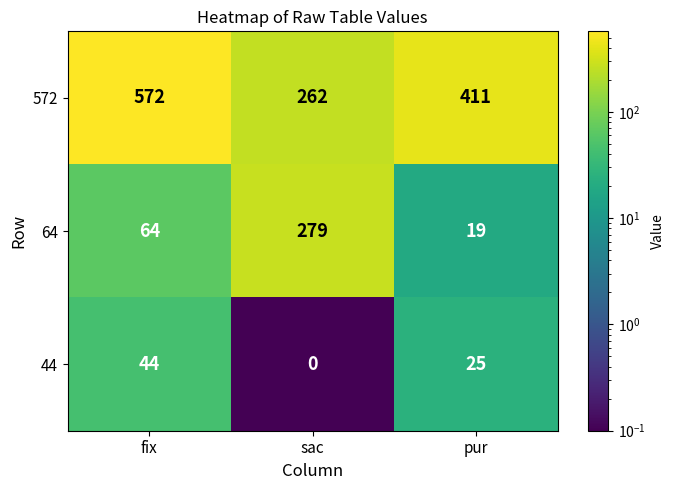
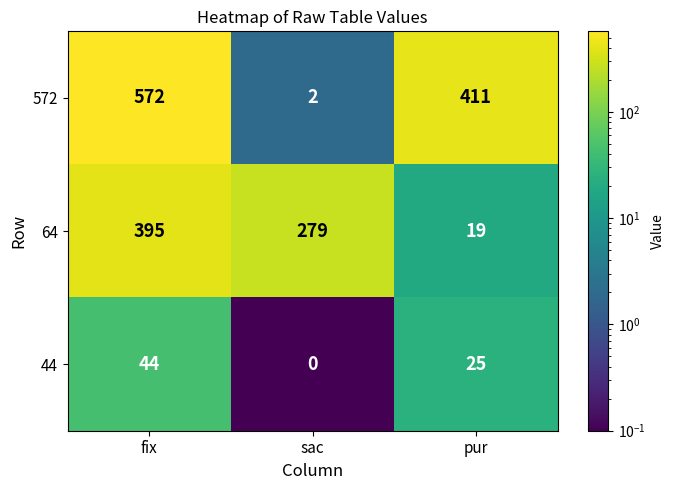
572, sac: 262 -> 2
64, fix: 64 -> 395
